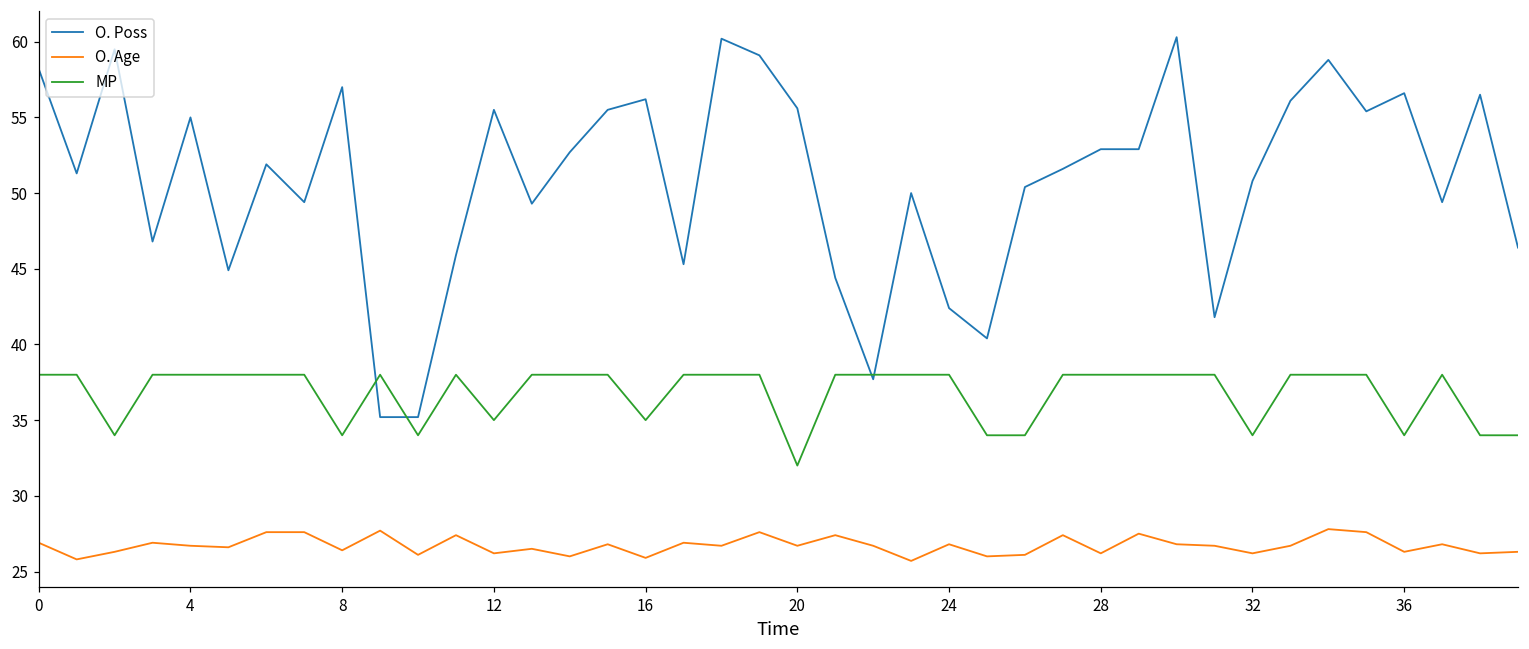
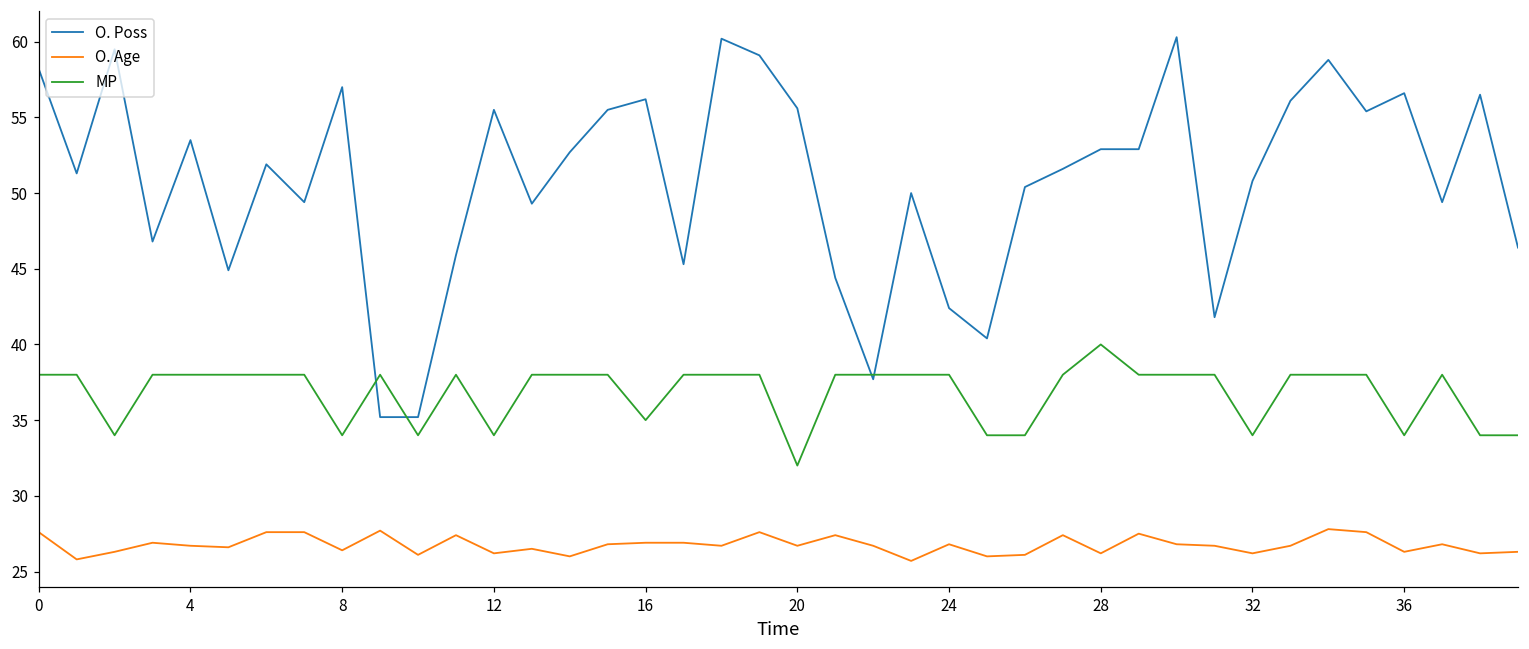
O. Age, 0: 26.9 -> 27.6
O. Poss, 4: 55.0 -> 53.5
MP, 12: 35 -> 34
O. Age, 16: 25.9 -> 26.9
MP, 28: 38 -> 40
